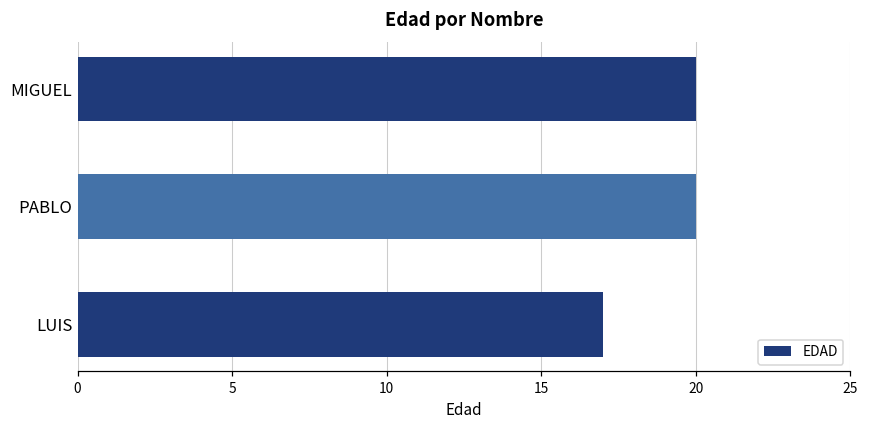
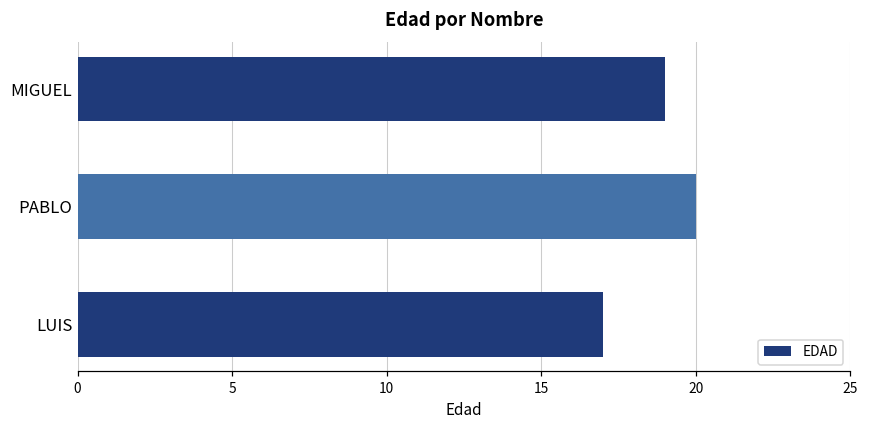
MIGUEL: 20 -> 19
